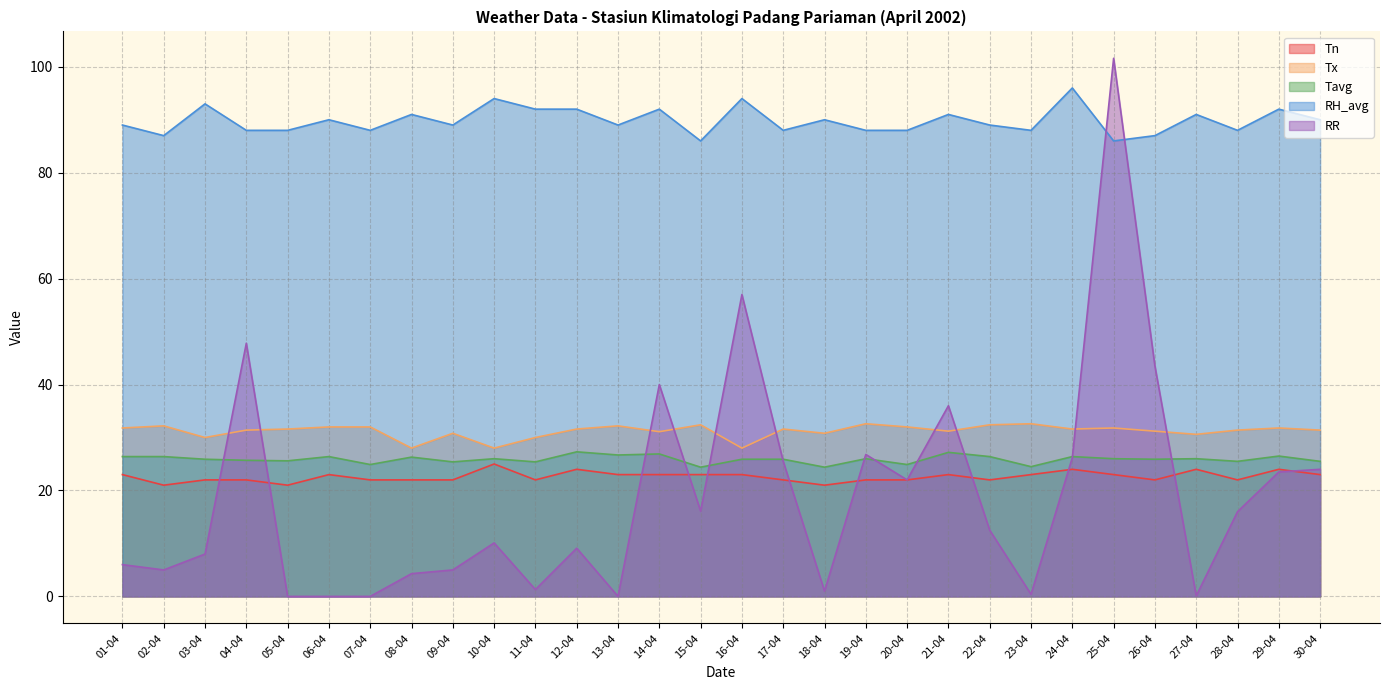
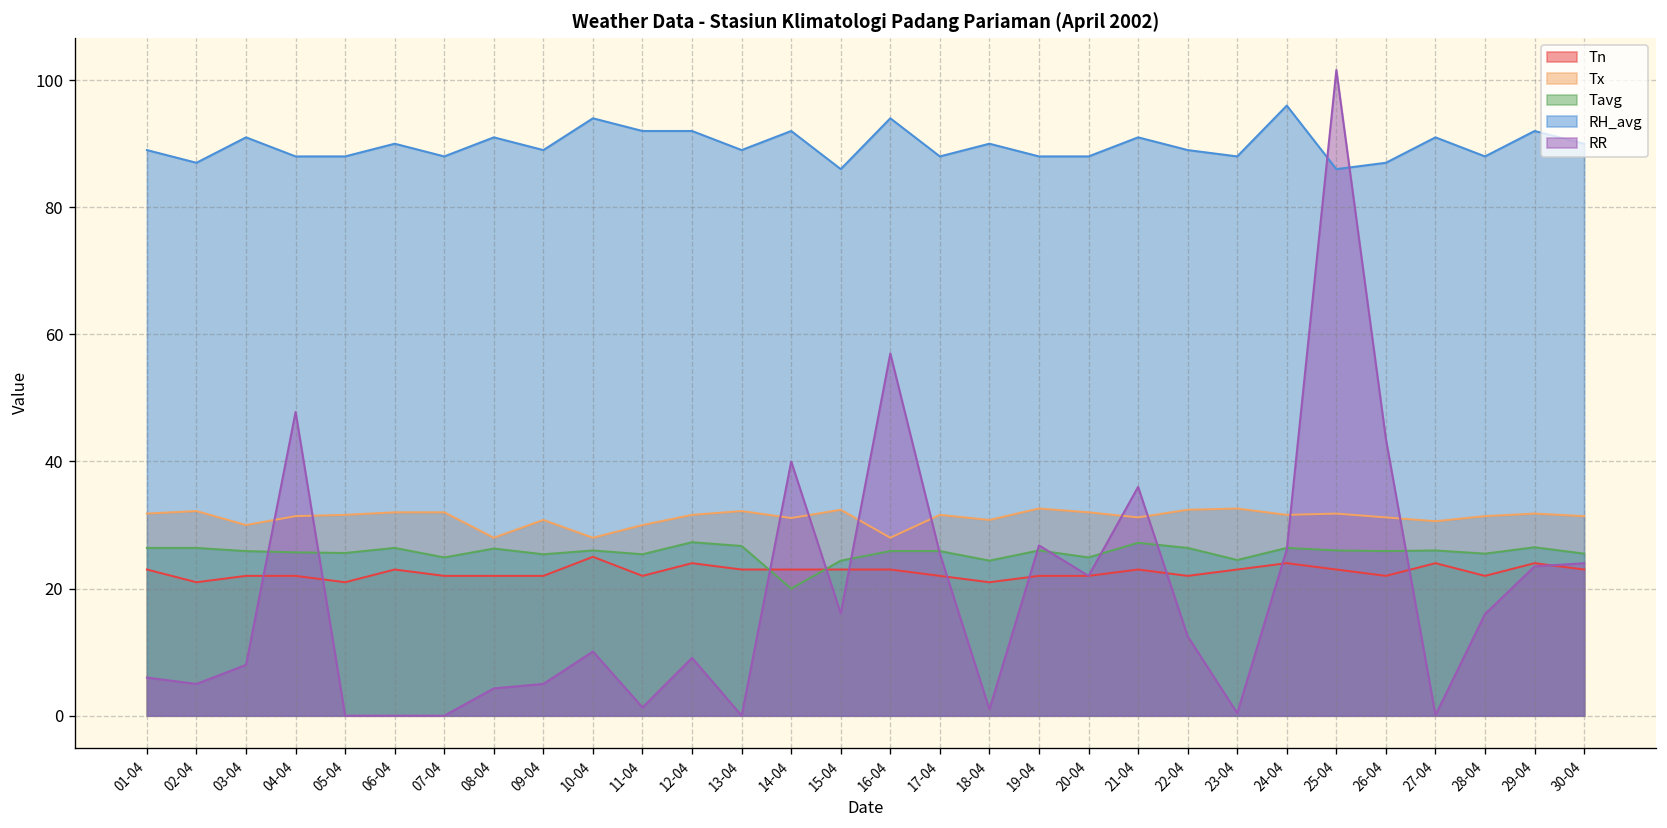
RH_avg, 03-04: 93 -> 91
Tavg, 14-04: 27 -> 20
